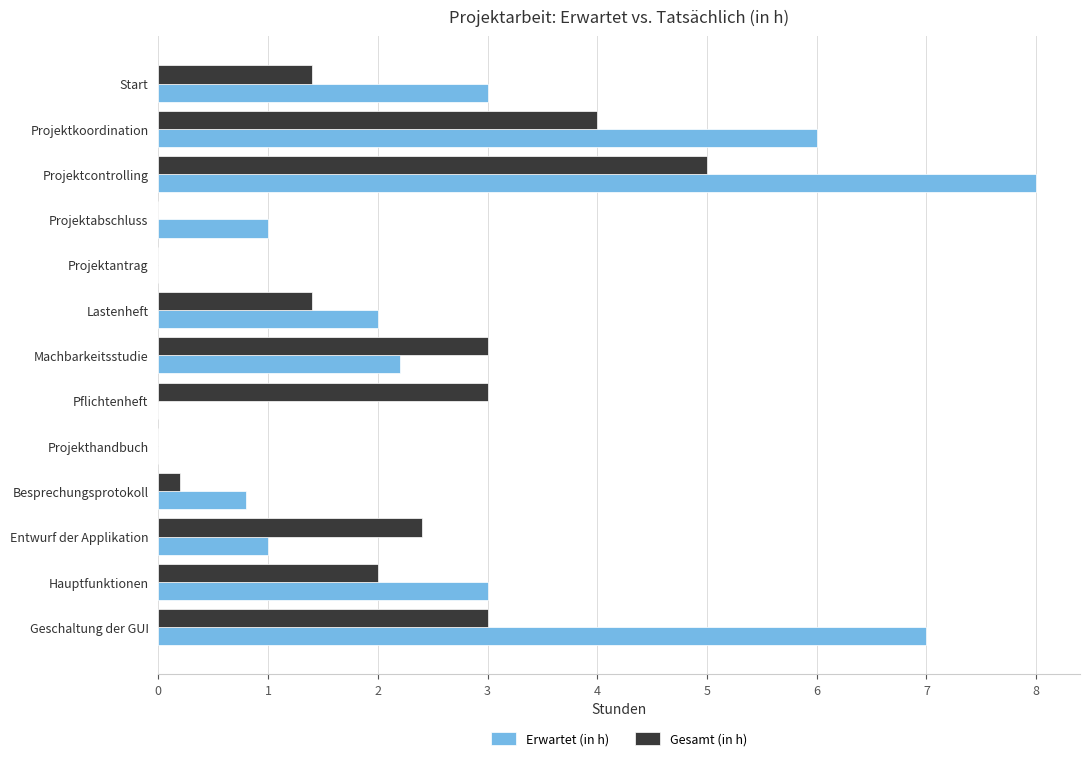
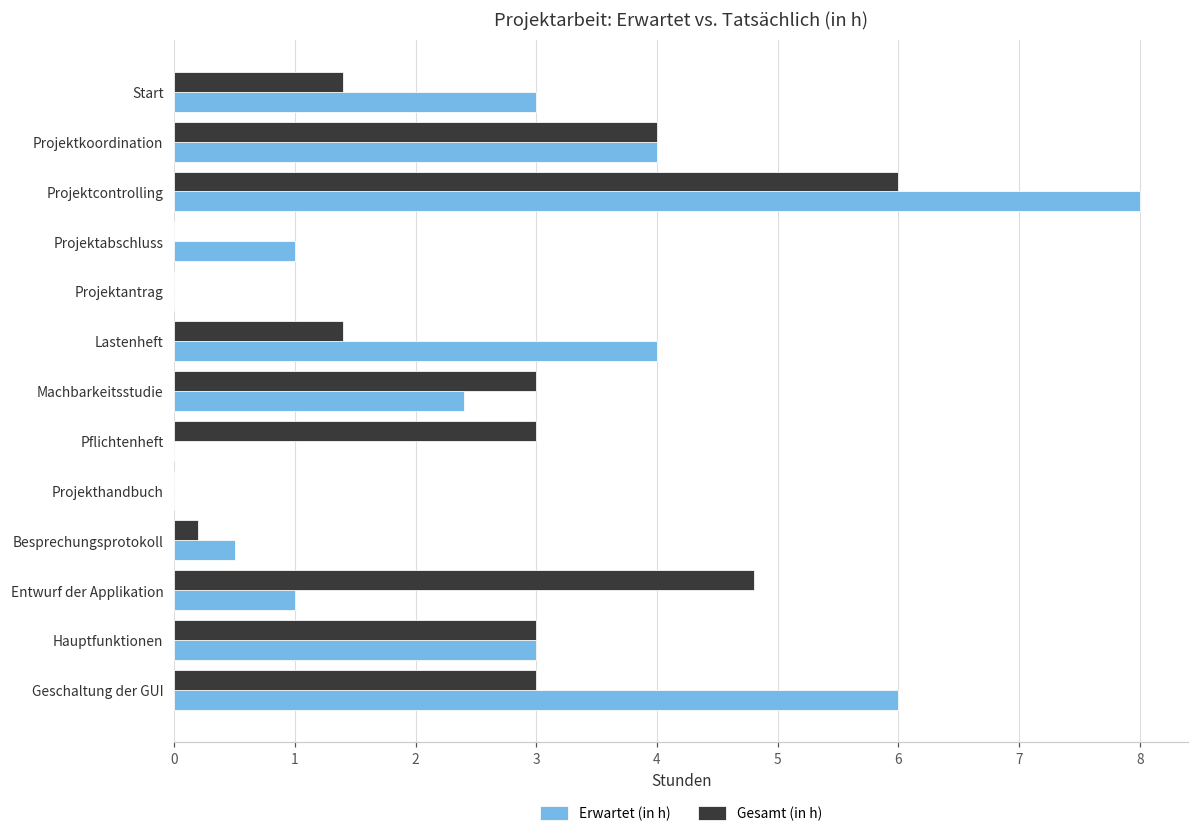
Erwartet (in h), Projektkoordination: 6 -> 4
Gesamt (in h), Projektcontrolling: 5 -> 6
Erwartet (in h), Lastenheft: 2 -> 4
Erwartet (in h), Machbarkeitsstudie: 2.2 -> 2.4
Erwartet (in h), Besprechungsprotokoll: 0.8 -> 0.5
Gesamt (in h), Entwurf der Applikation: 2.4 -> 4.8
Gesamt (in h), Hauptfunktionen: 2 -> 3
Erwartet (in h), Geschaltung der GUI: 7 -> 6
